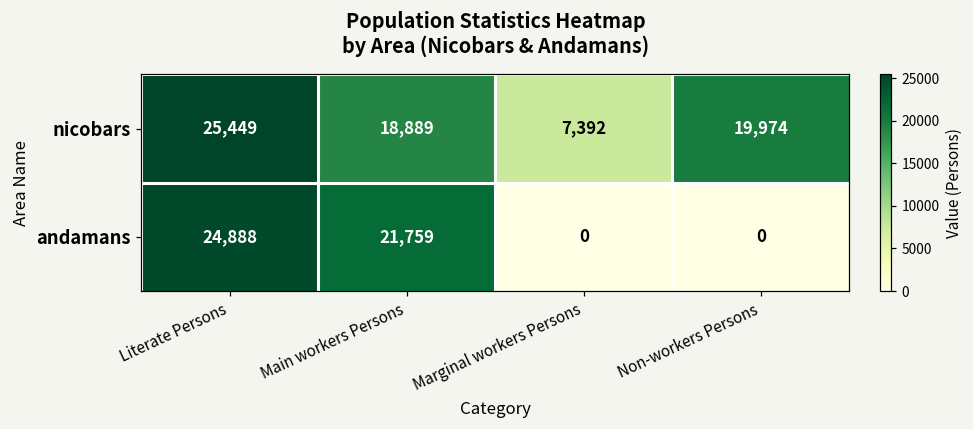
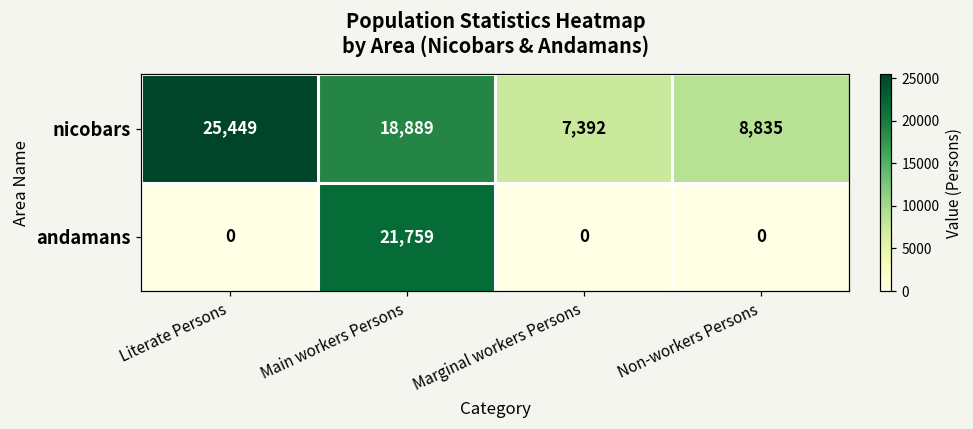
nicobars, Non-workers Persons: 19,974 -> 8,835
andamans, Literate Persons: 24,888 -> 0
